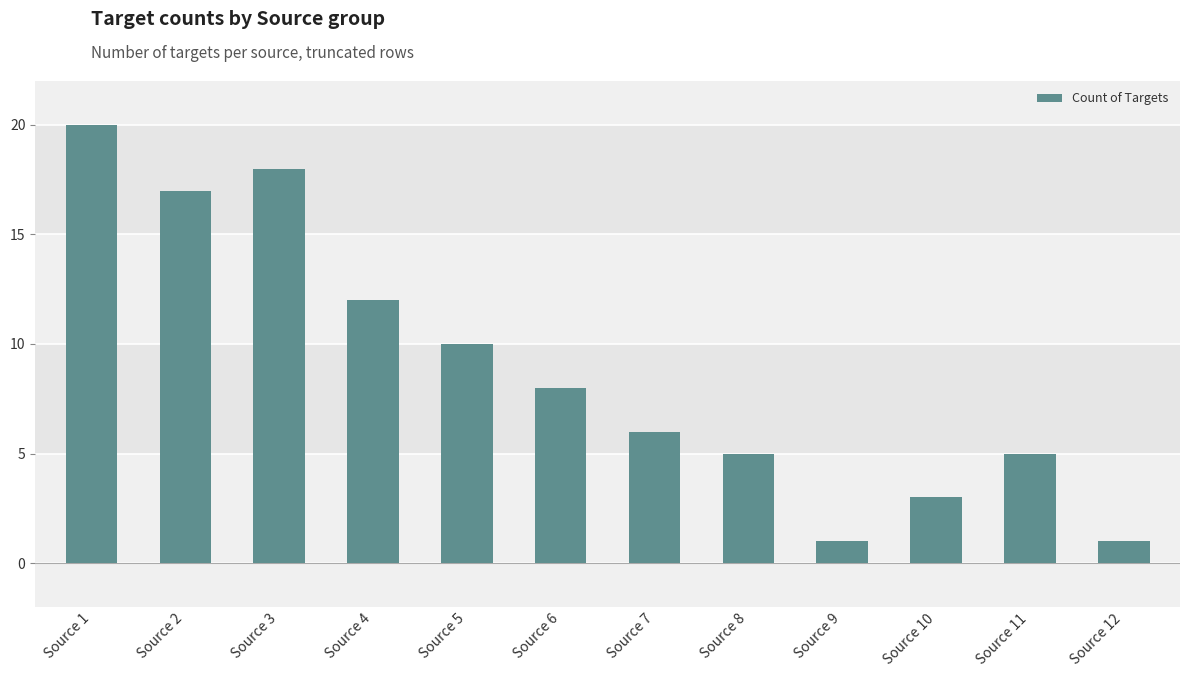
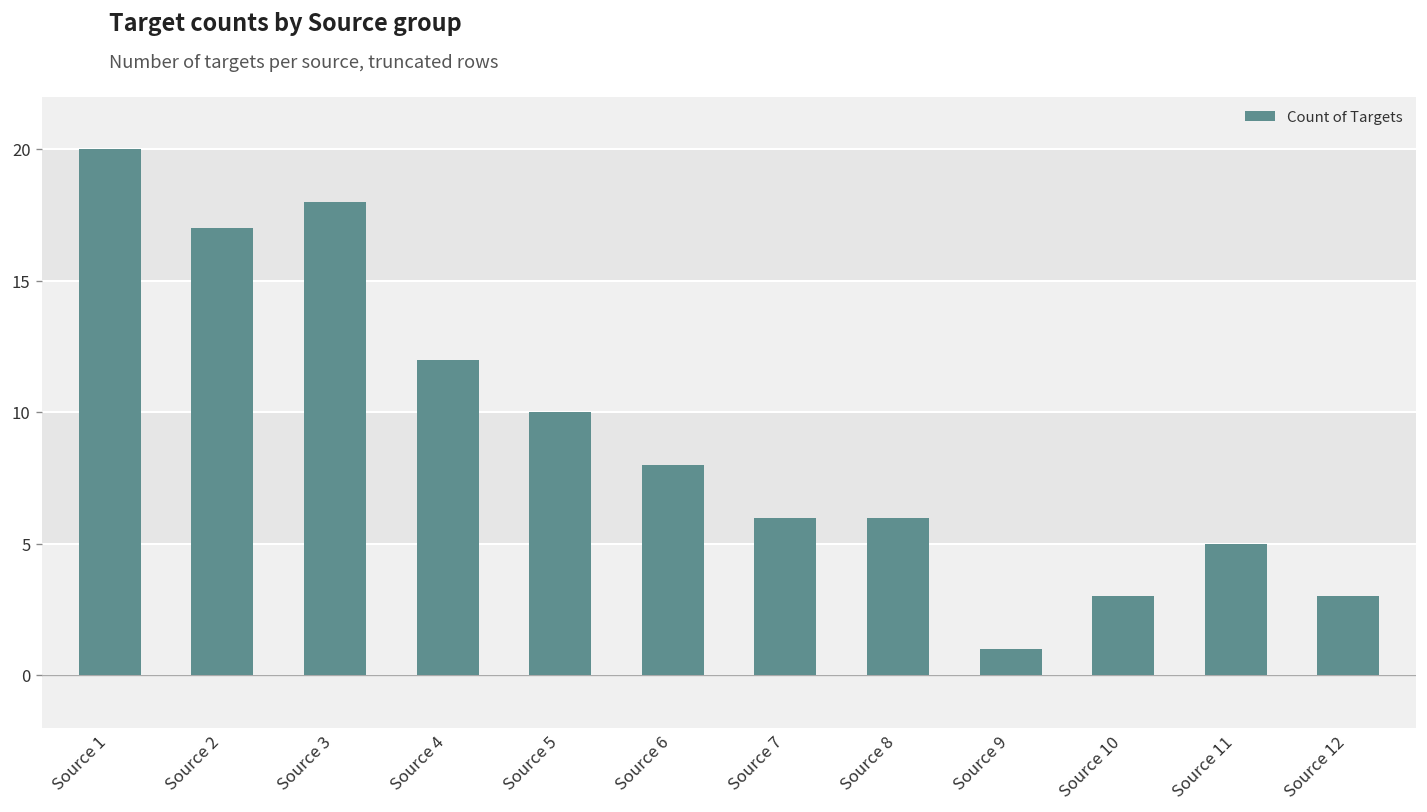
Source 8: 5 -> 6
Source 12: 1 -> 3
